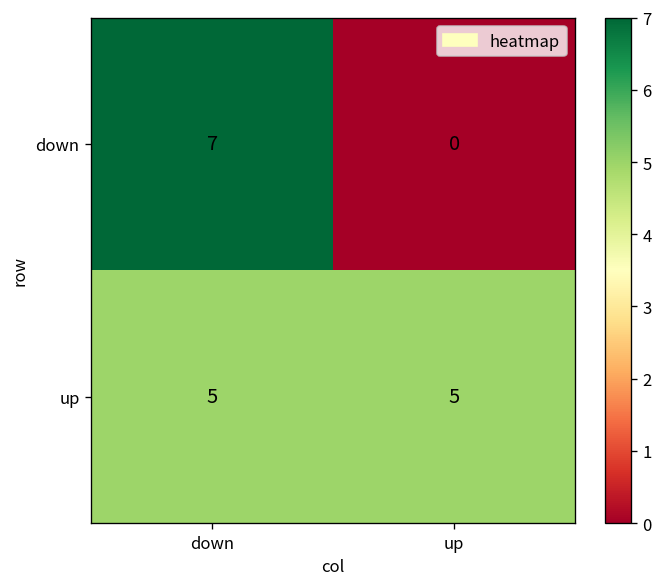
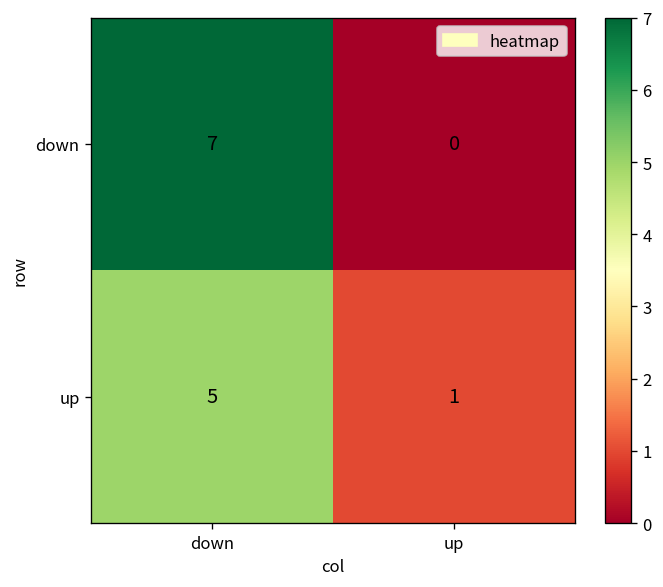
up, up: 5 -> 1
